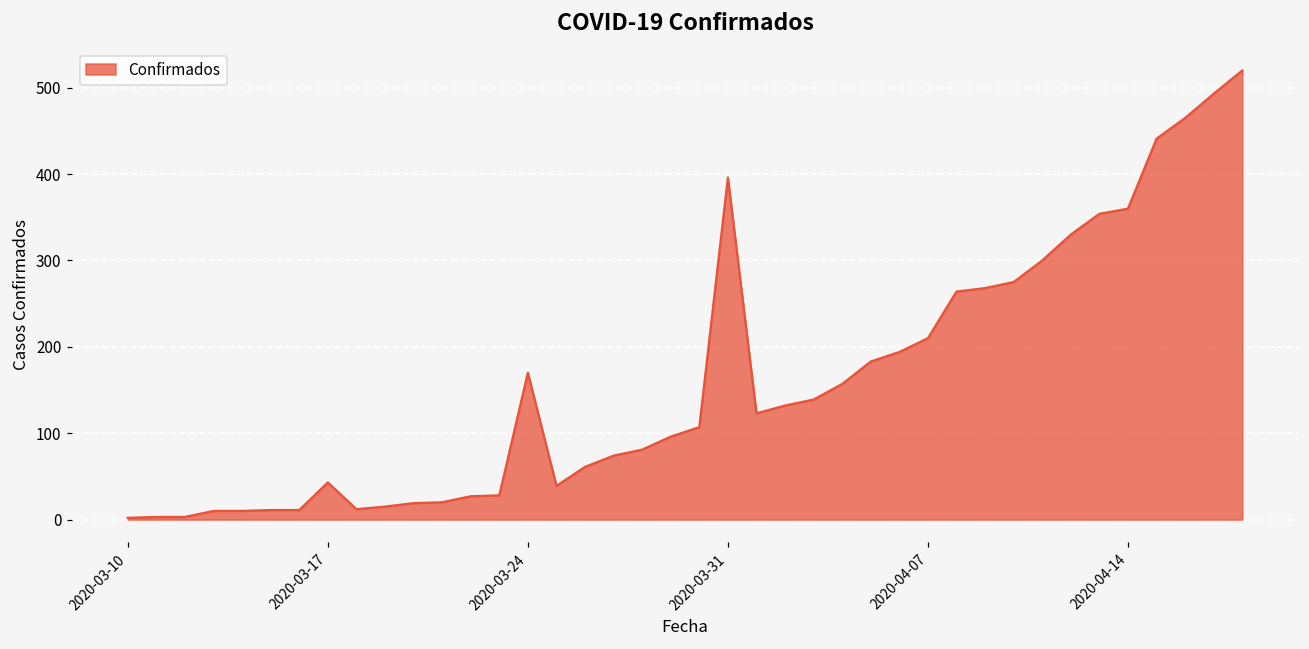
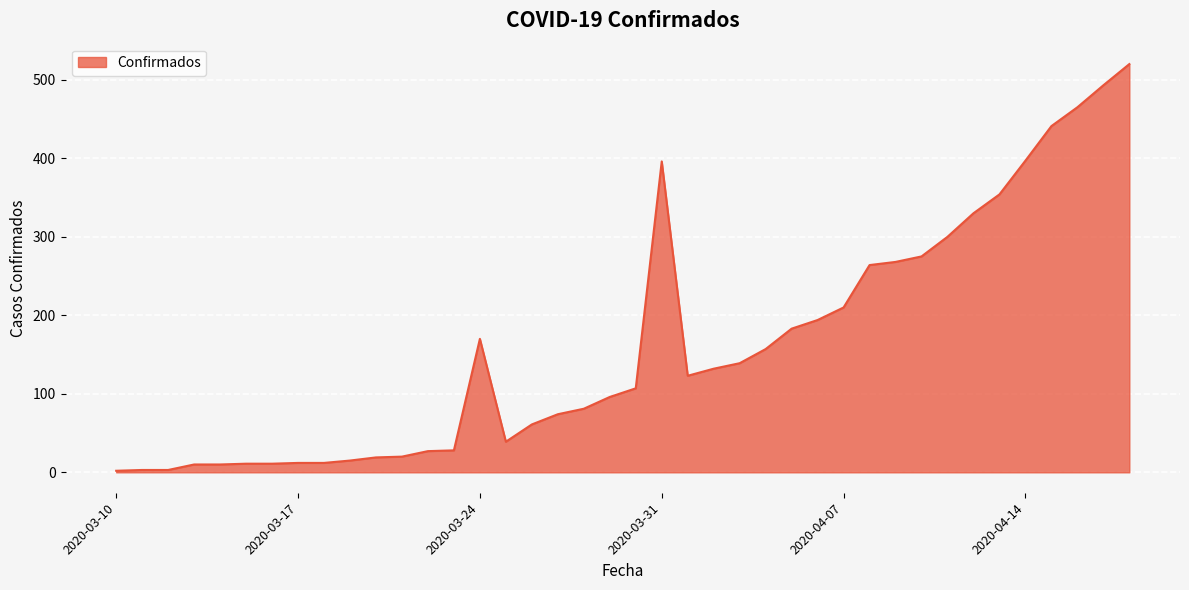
2020-03-17: 40 -> 10
2020-04-14: 360 -> 400
